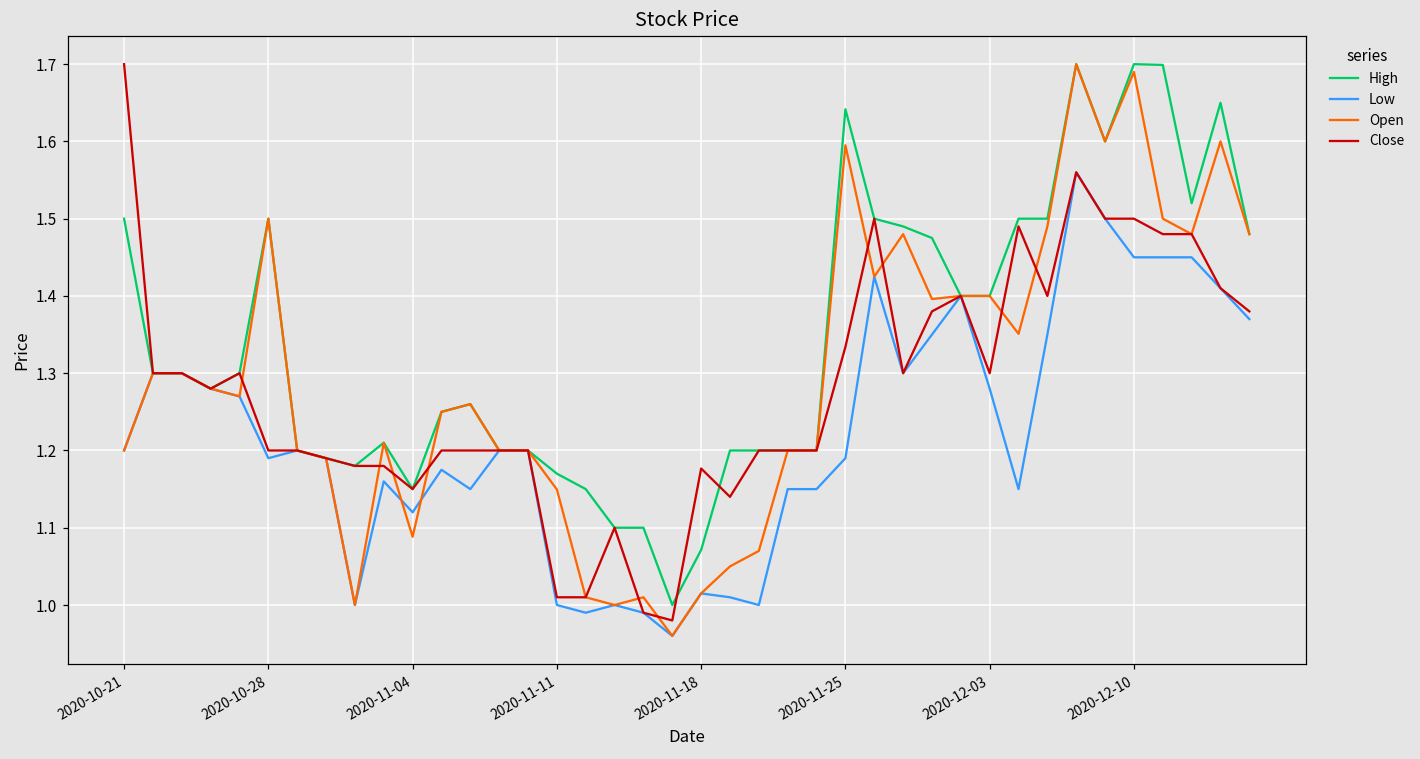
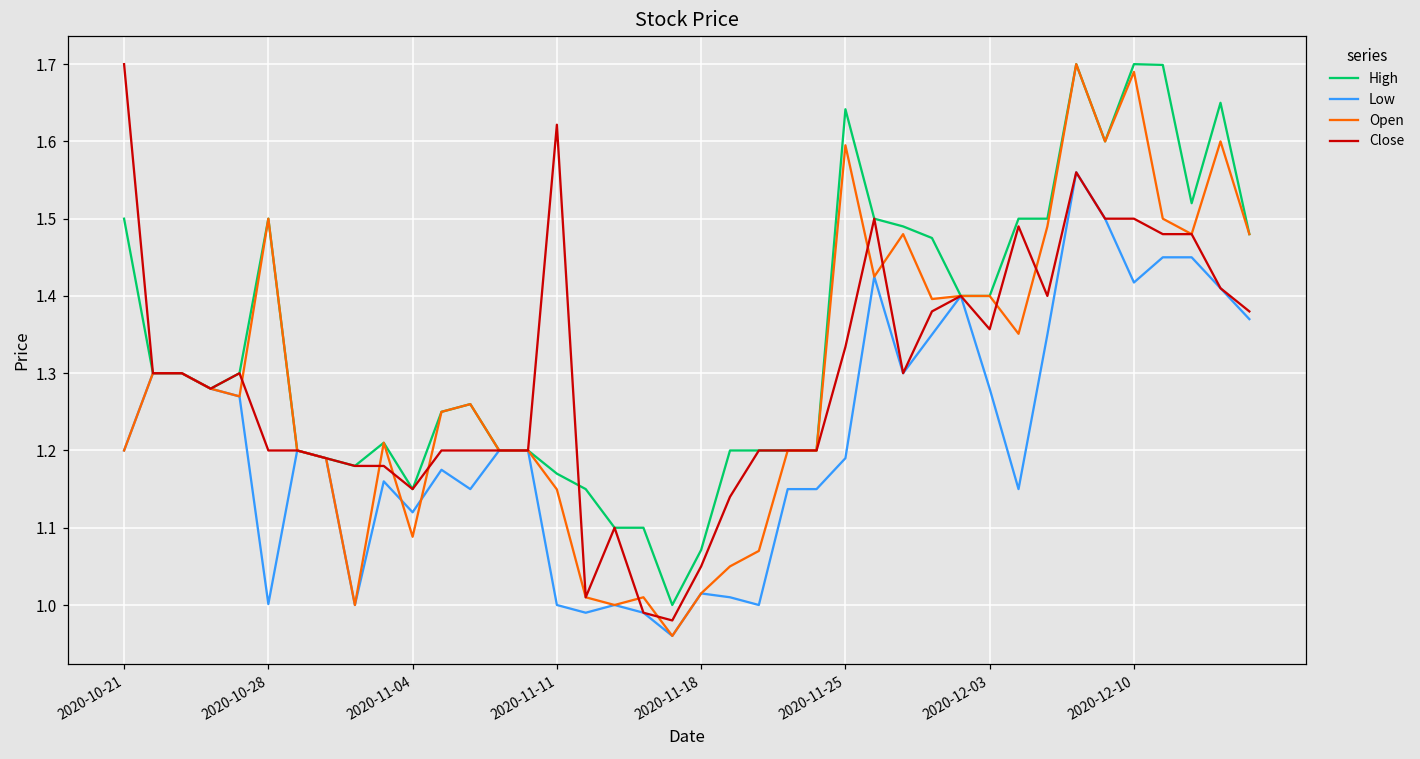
Low, 2020-10-28: 1.19 -> 1.00
Close, 2020-11-11: 1.01 -> 1.62
Close, 2020-11-18: 1.18 -> 1.05
Close, 2020-12-03: 1.30 -> 1.36
Low, 2020-12-10: 1.45 -> 1.42
